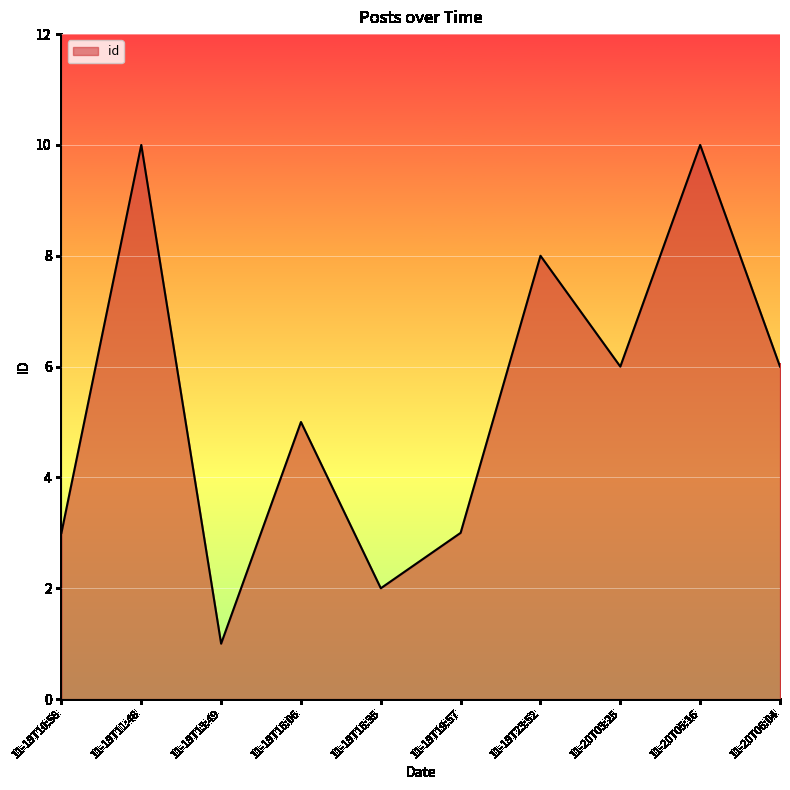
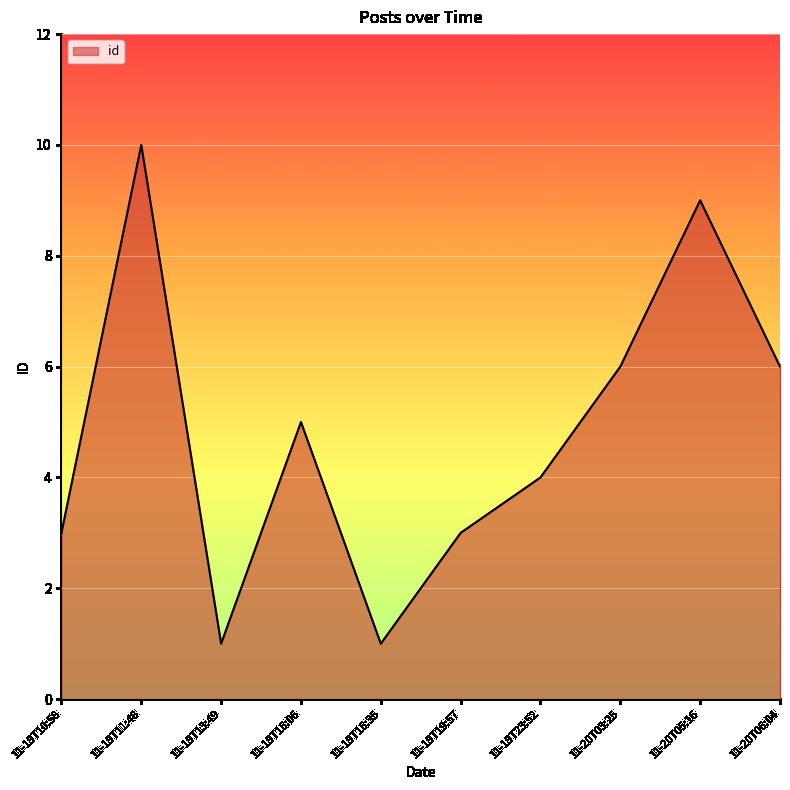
11-19T16:35: 2 -> 1
11-19T23:52: 8 -> 4
11-20T05:16: 10 -> 9
